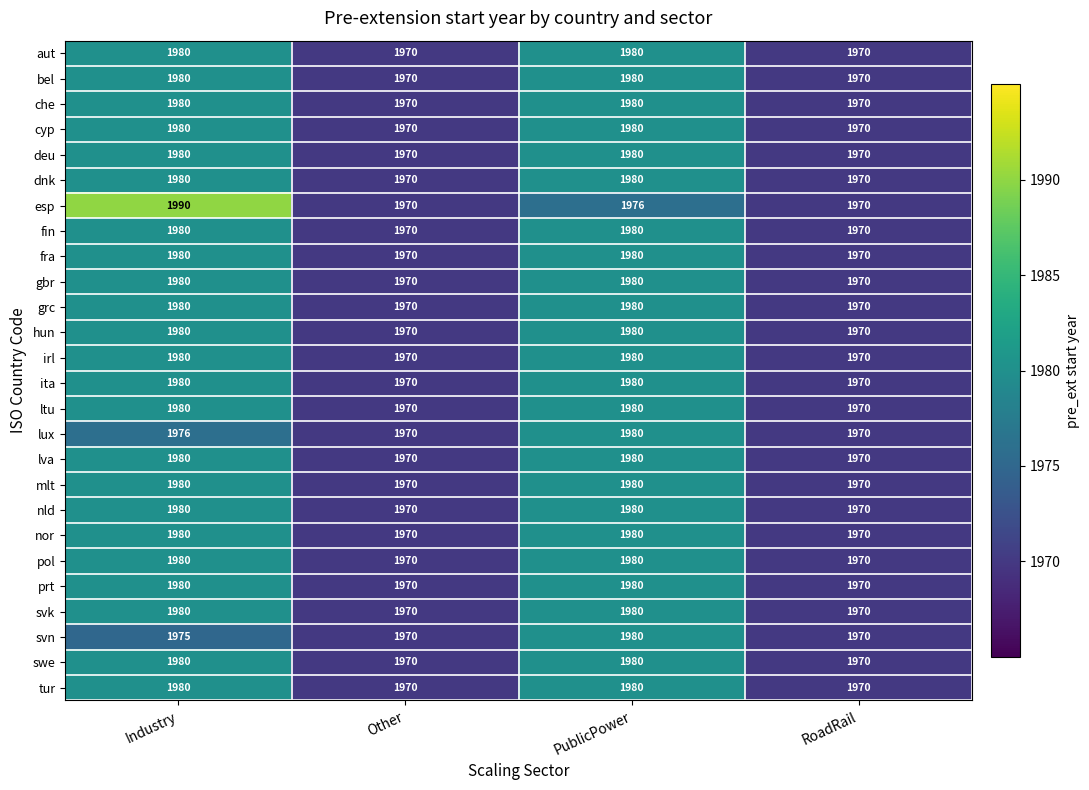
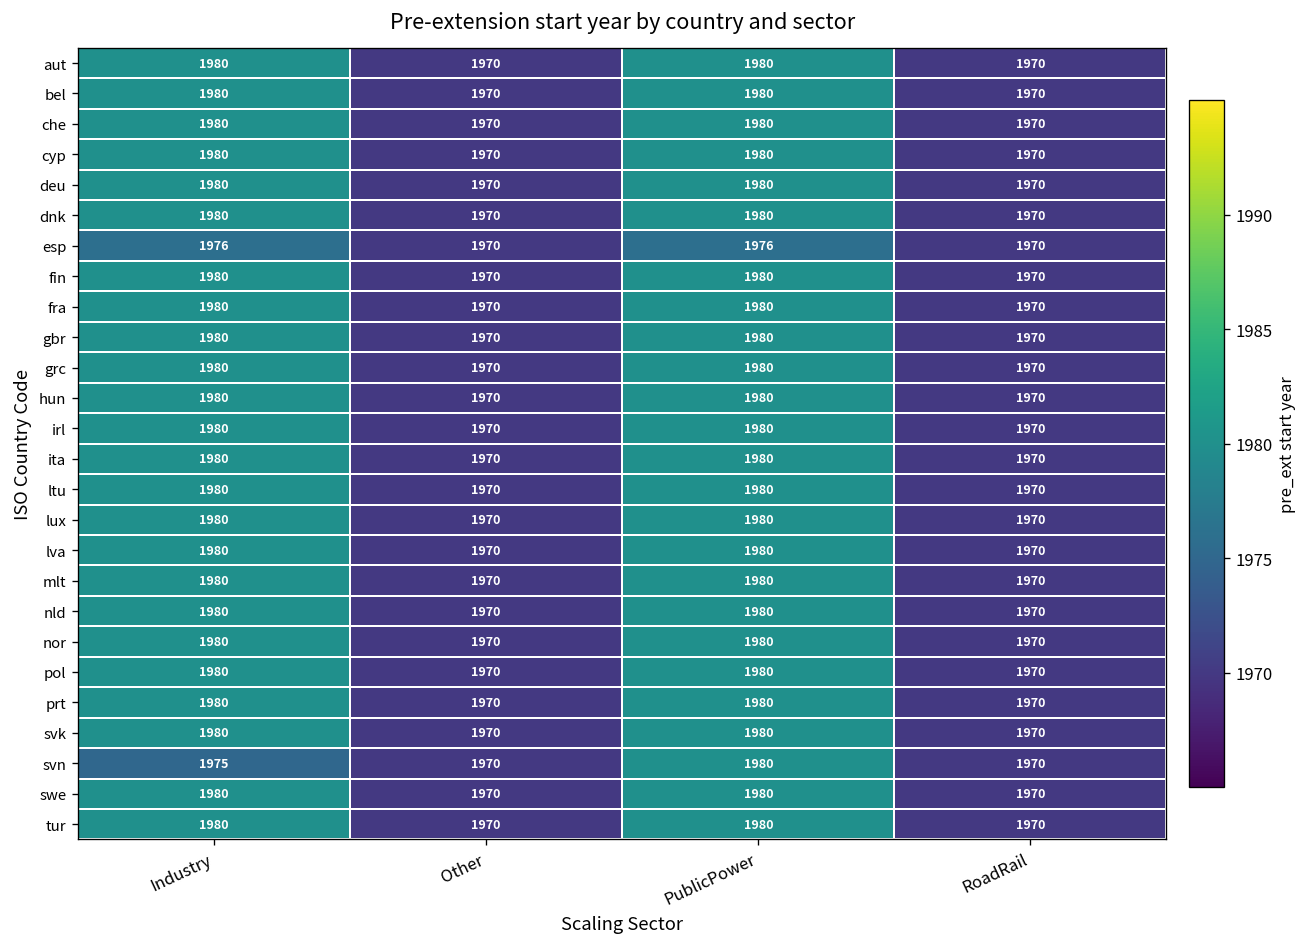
esp, Industry: 1990 -> 1976
lux, Industry: 1976 -> 1980
